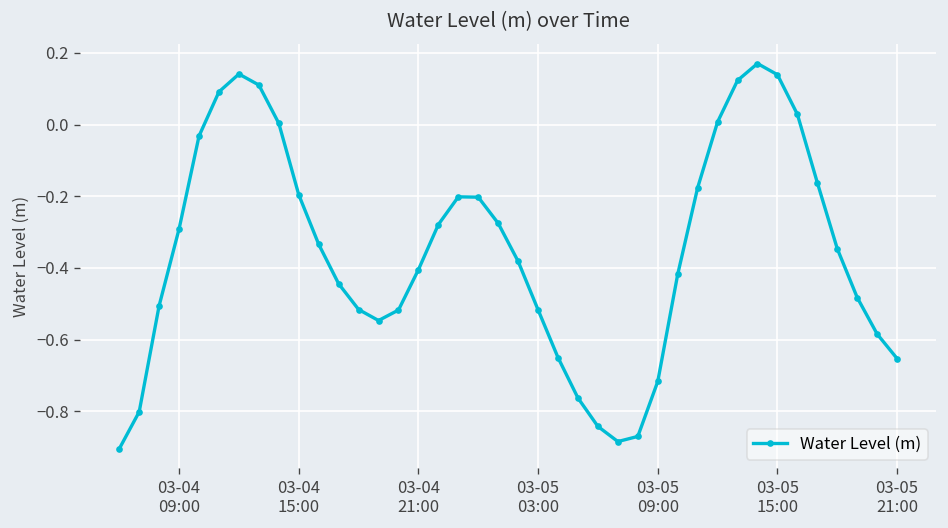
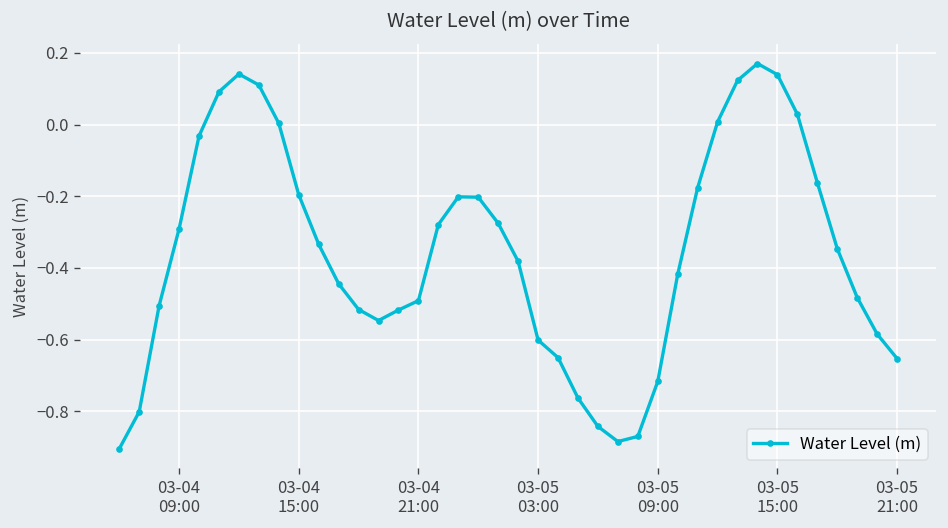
03-04 21:00: -0.40 -> -0.49
03-05 03:00: -0.52 -> -0.60
